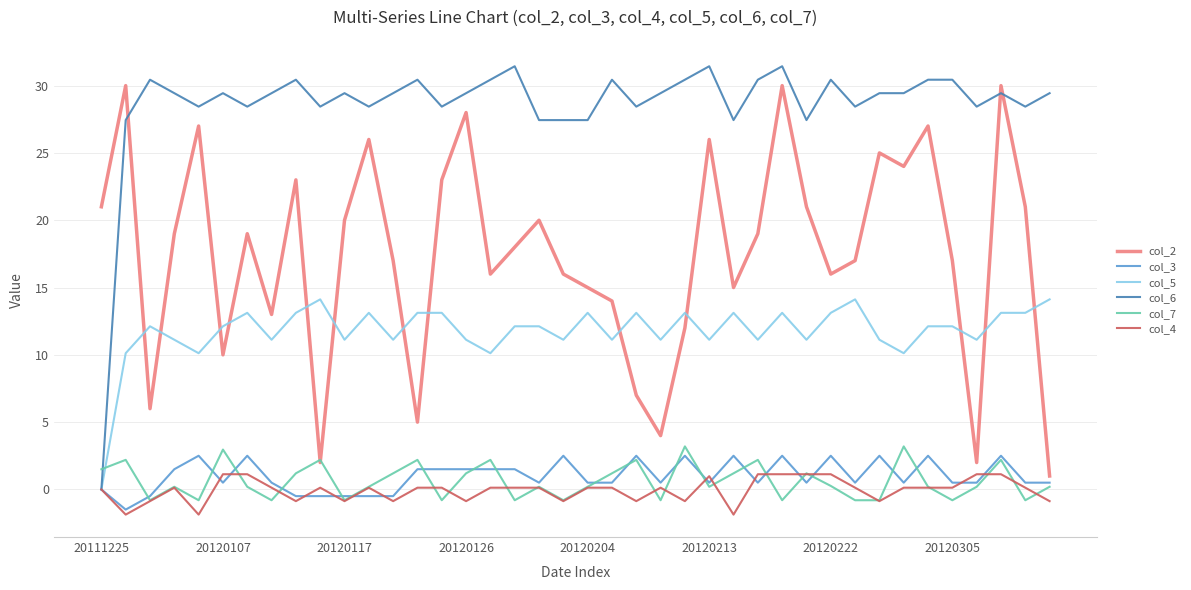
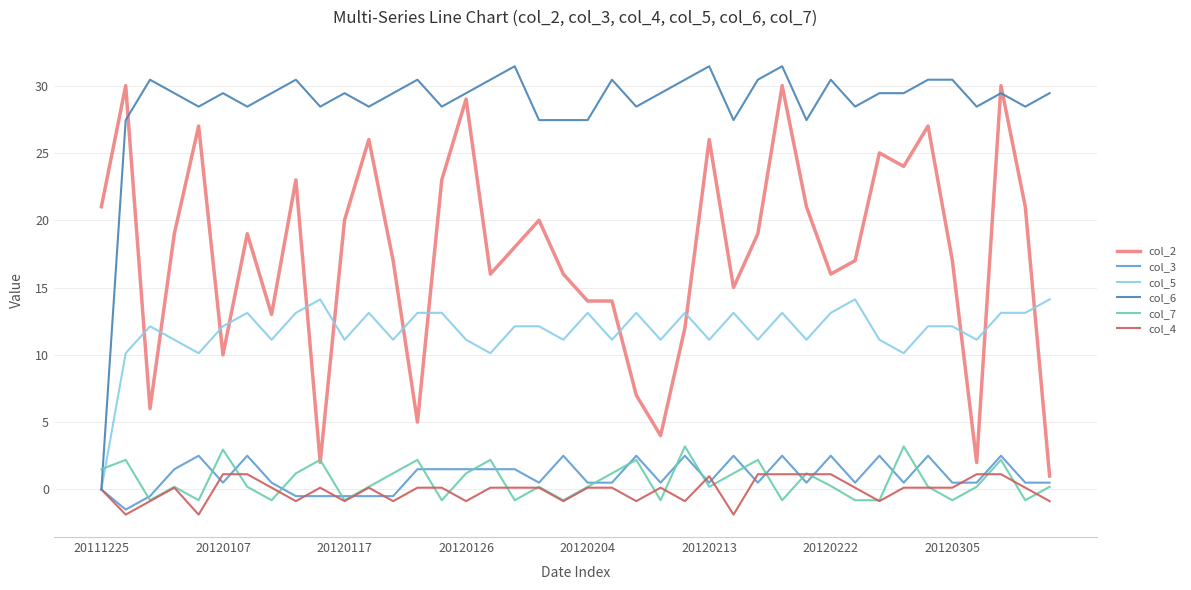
col_2, 20120126: 28 -> 29
col_2, 20120204: 15 -> 14
